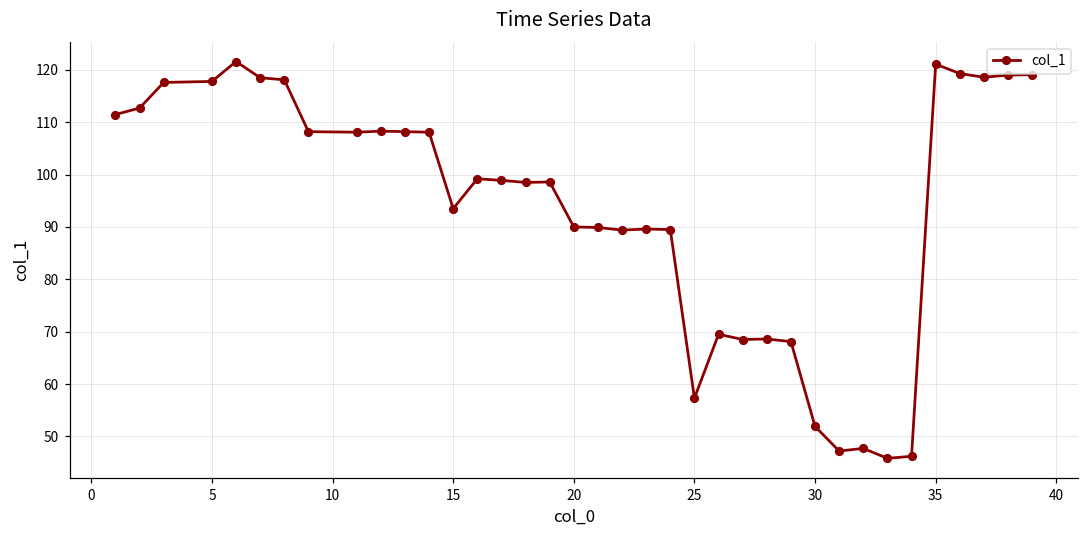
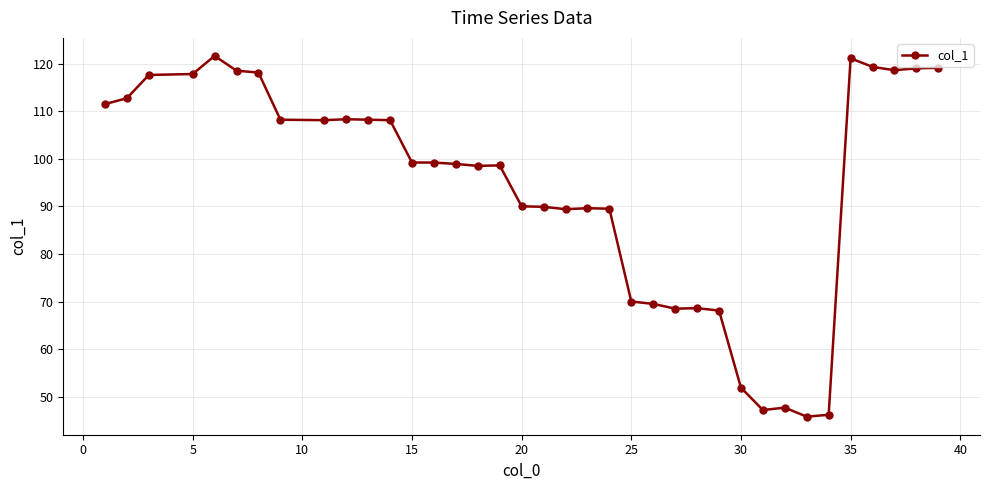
15: 94 -> 99
25: 57 -> 70
